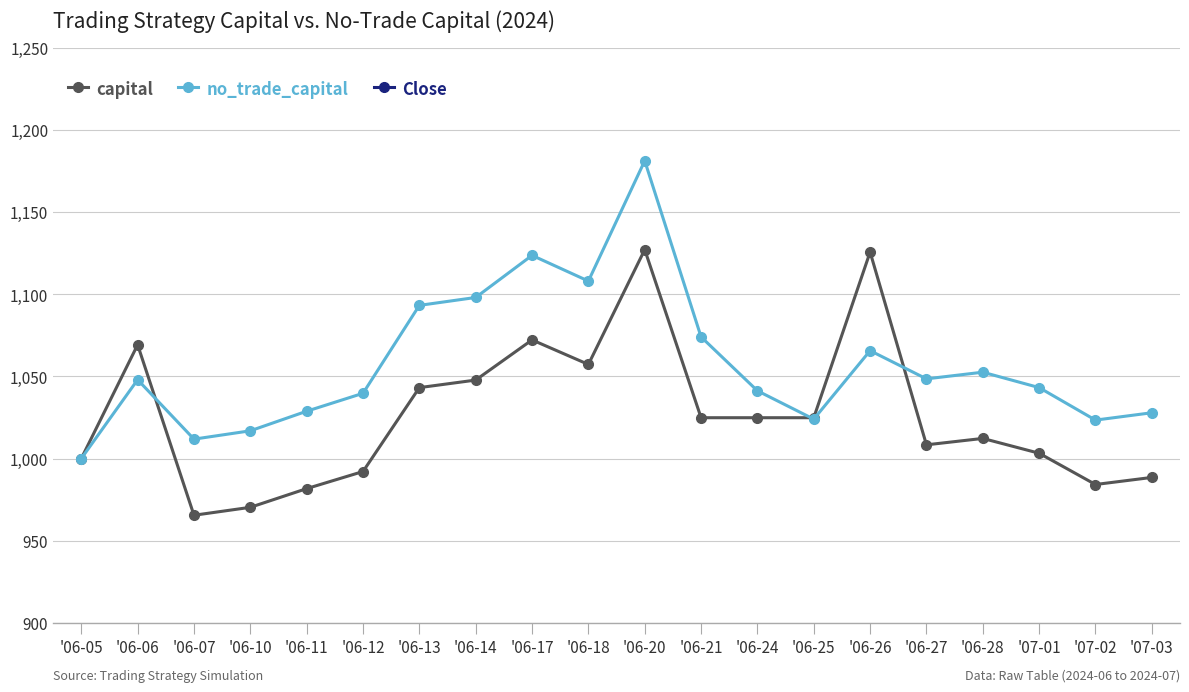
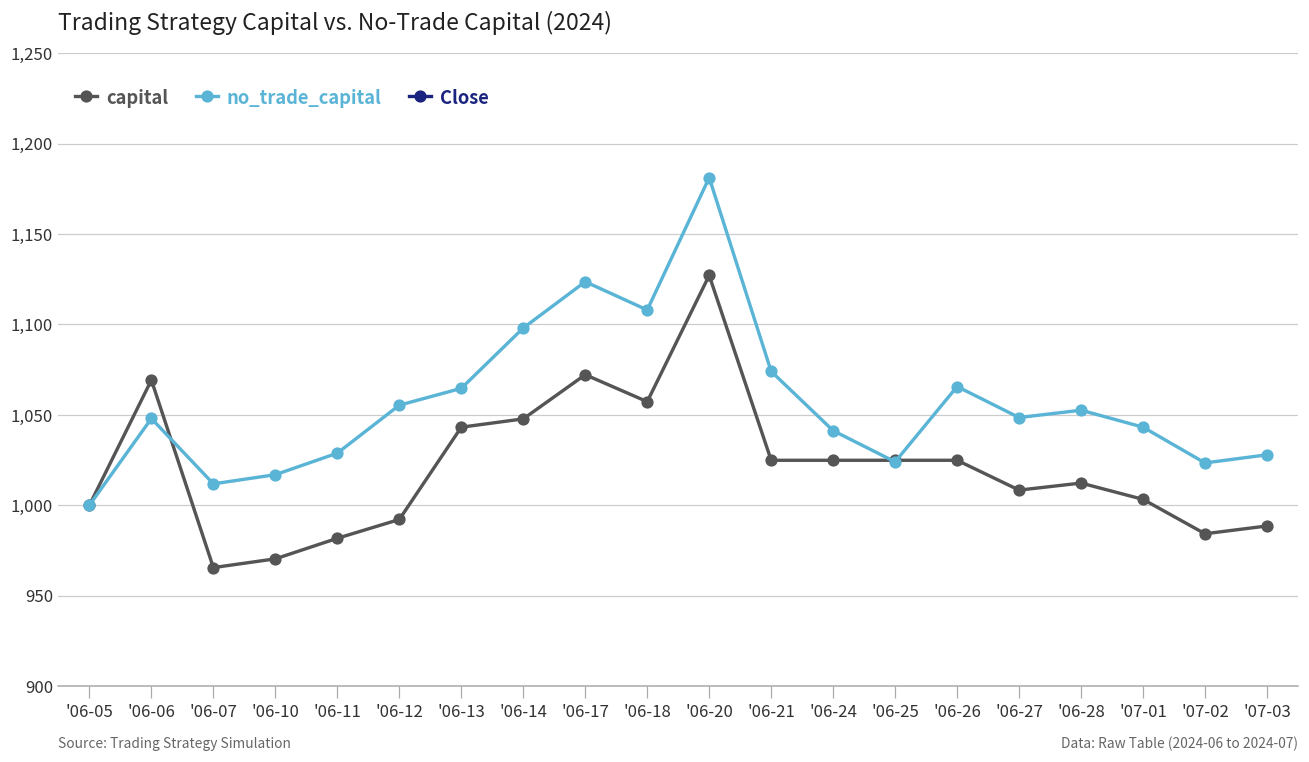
no_trade_capital, '06-12: 1,040 -> 1,055
no_trade_capital, '06-13: 1,093 -> 1,065
capital, '06-26: 1,126 -> 1,025
